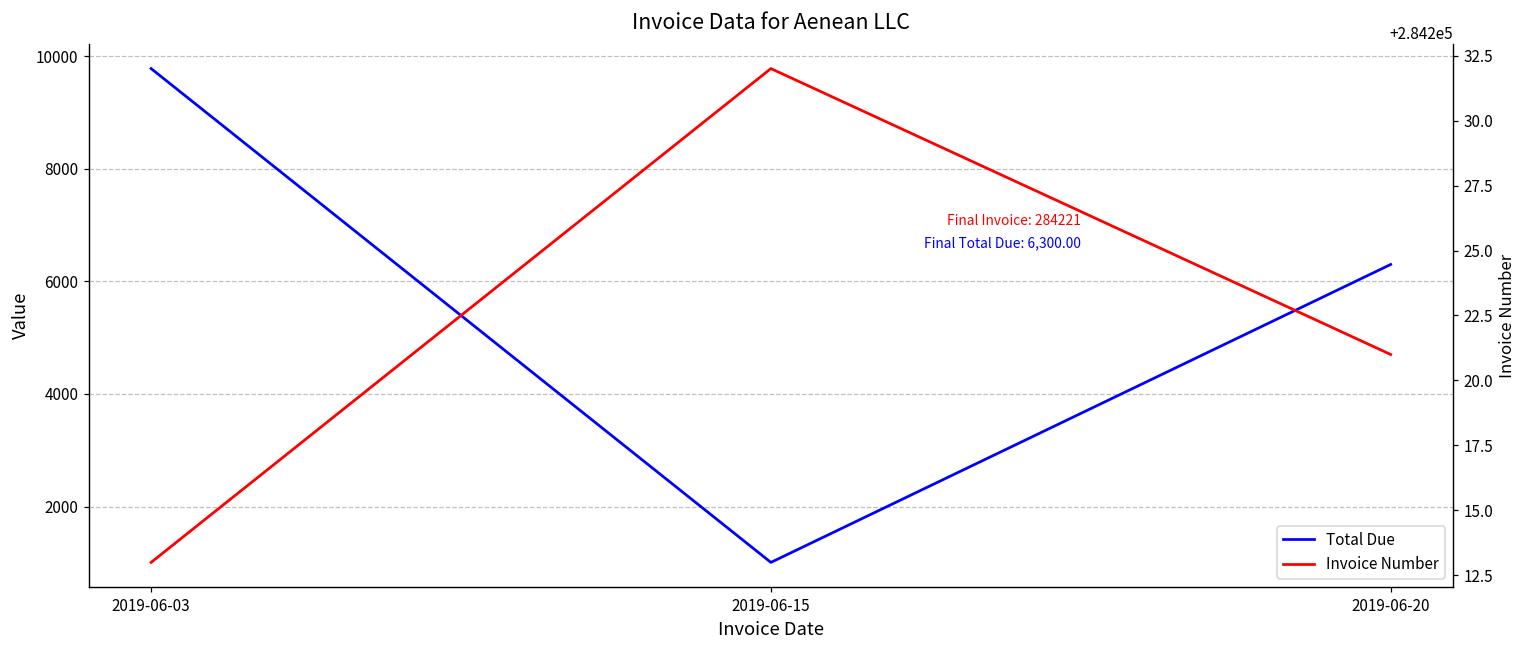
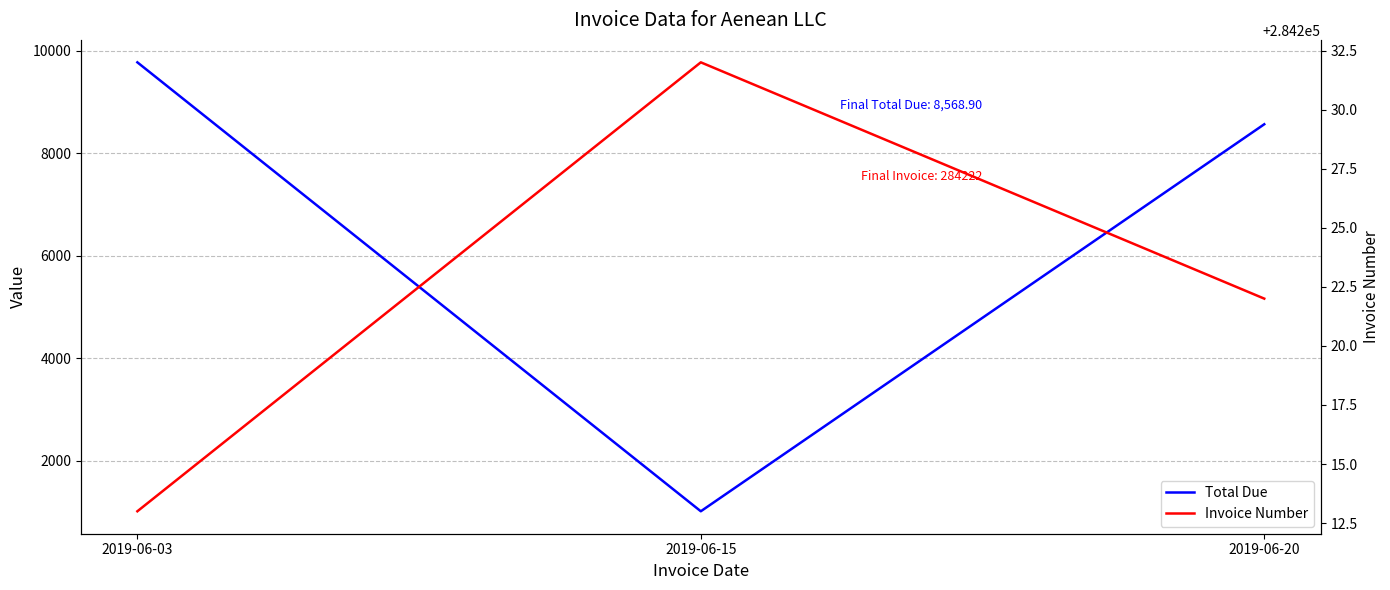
Total Due, 2019-06-20: 6,300.00 -> 8,568.90
Invoice Number, 2019-06-20: 284221 -> 284222
